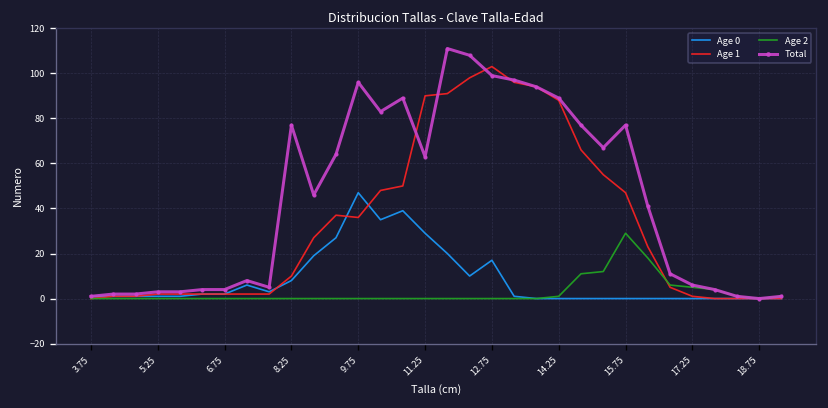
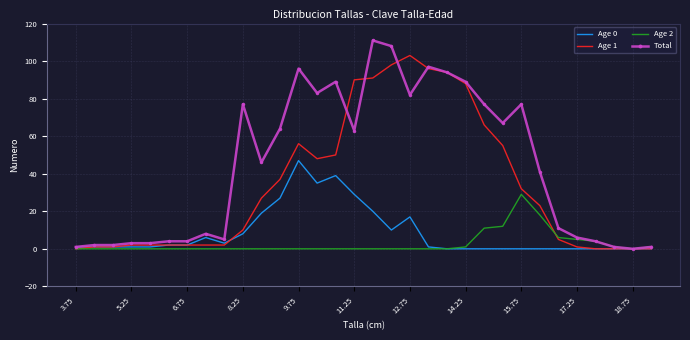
Age 1, 9.75: 36 -> 56
Total, 12.75: 99 -> 82
Age 1, 15.75: 47 -> 32
